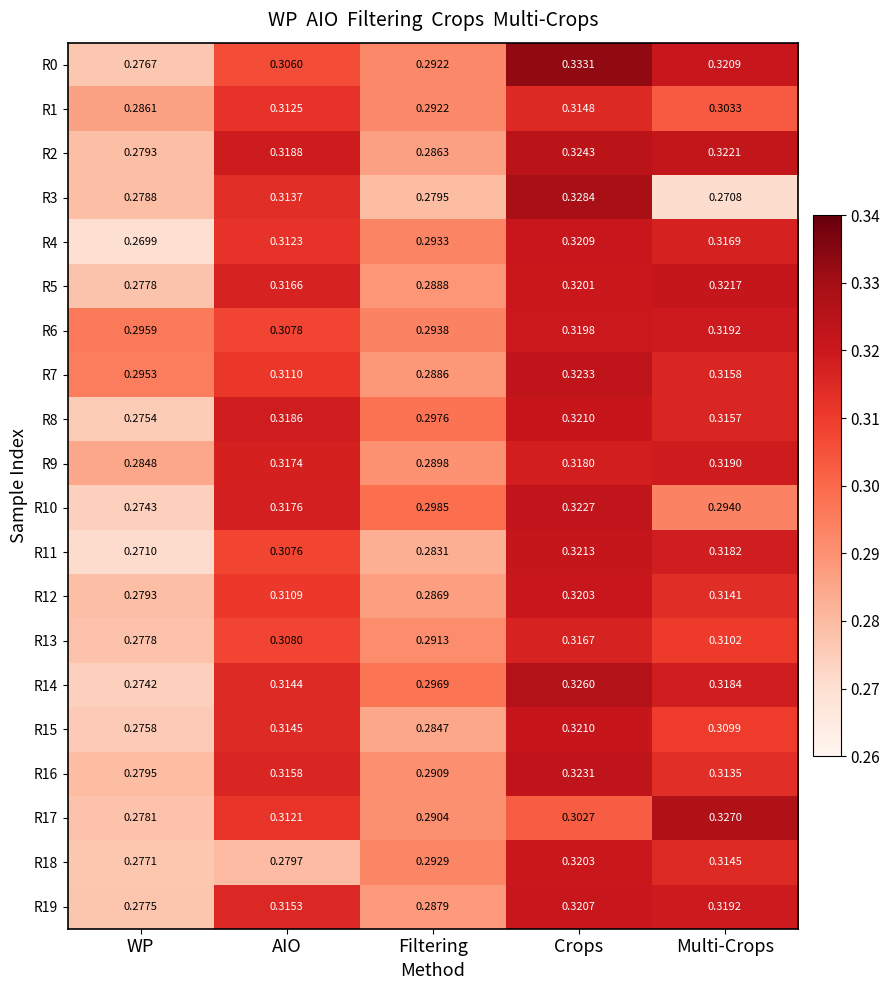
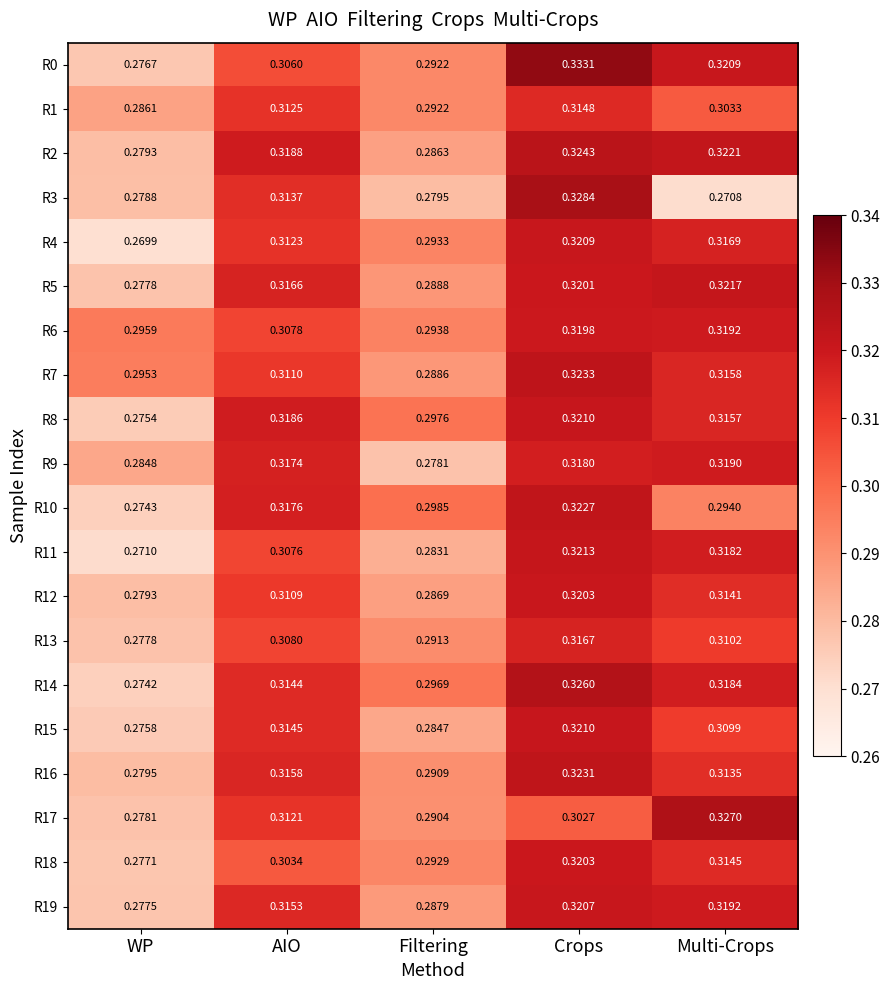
R9, Filtering: 0.2898 -> 0.2781
R18, AIO: 0.2797 -> 0.3034
